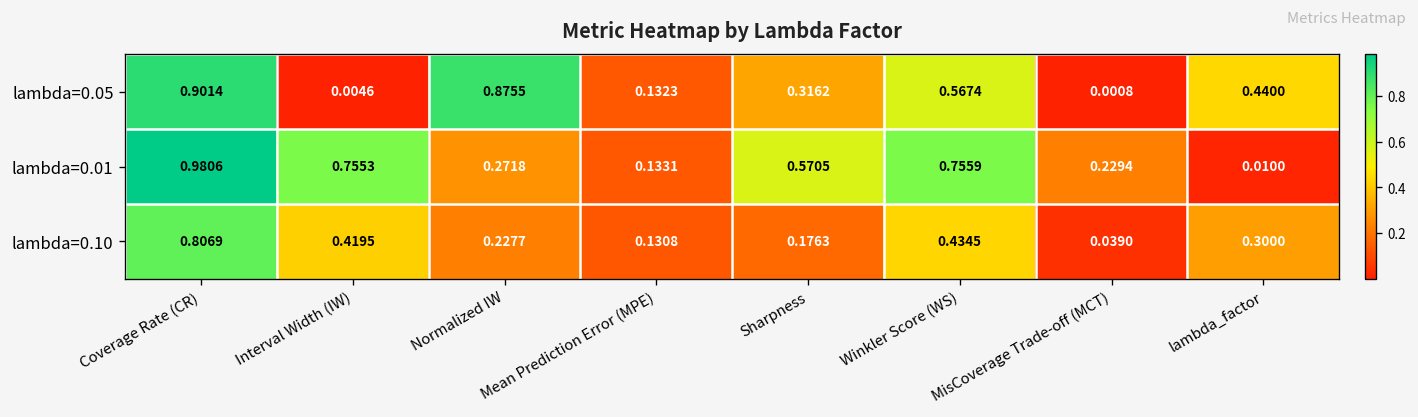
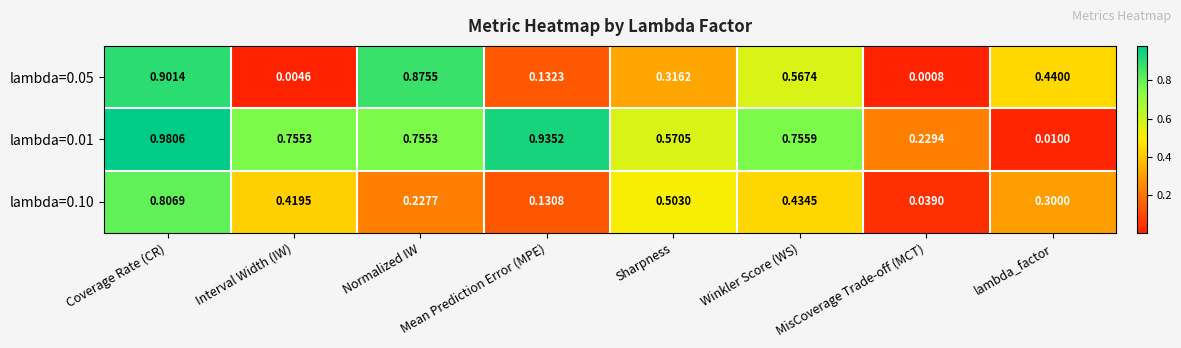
lambda=0.01, Normalized IW: 0.2718 -> 0.7553
lambda=0.01, Mean Prediction Error (MPE): 0.1331 -> 0.9352
lambda=0.10, Sharpness: 0.1763 -> 0.5030
